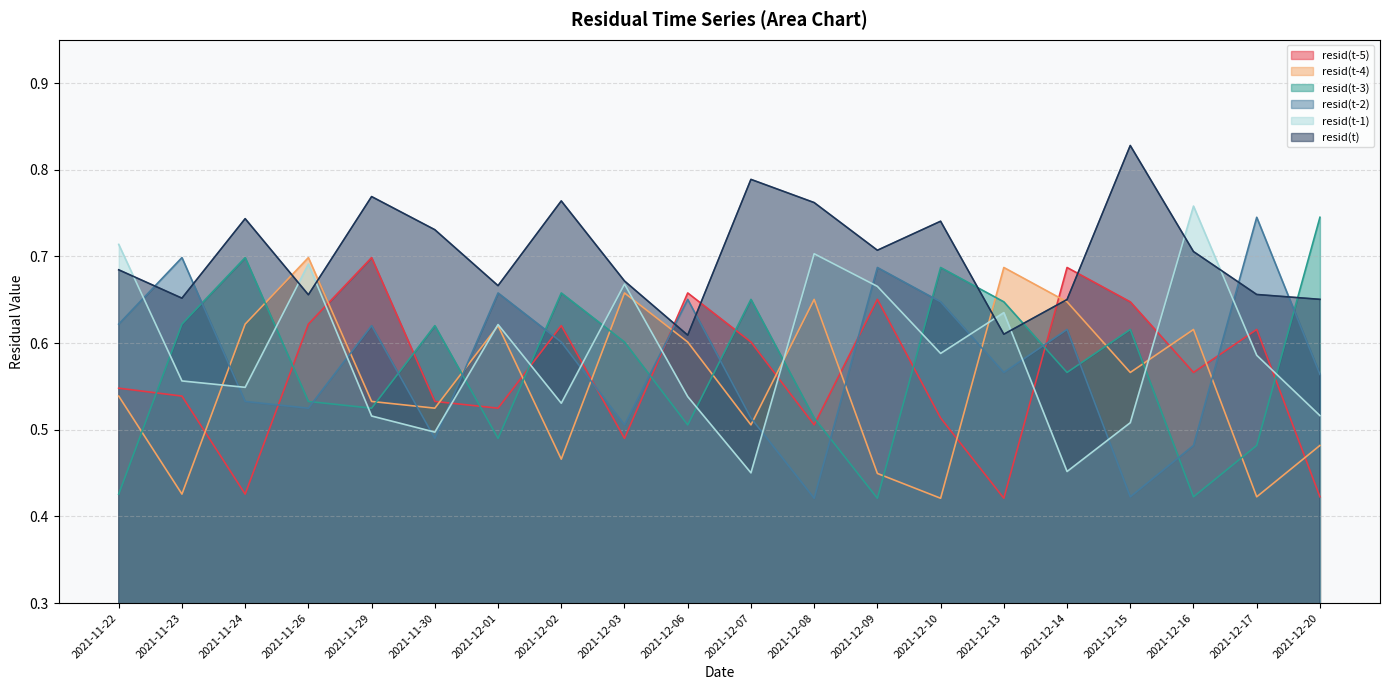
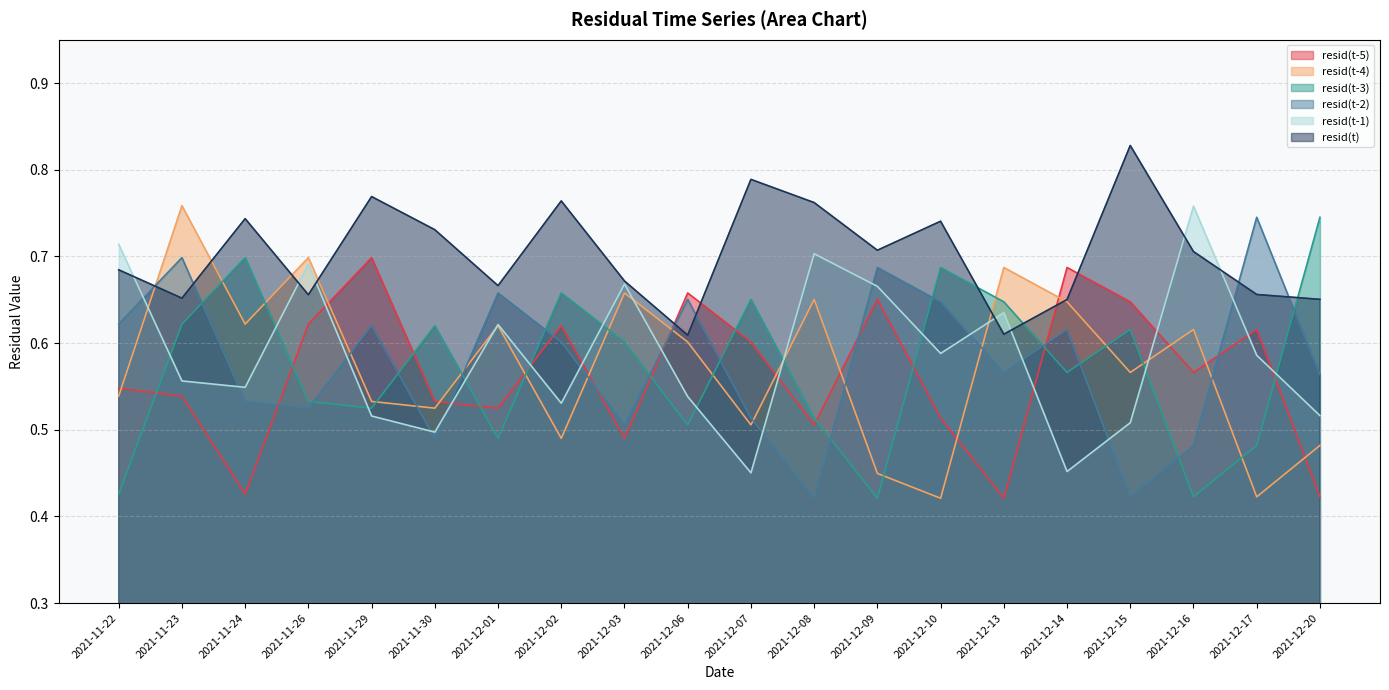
resid(t-4), 2021-11-23: 0.43 -> 0.76
resid(t-4), 2021-12-02: 0.47 -> 0.49
